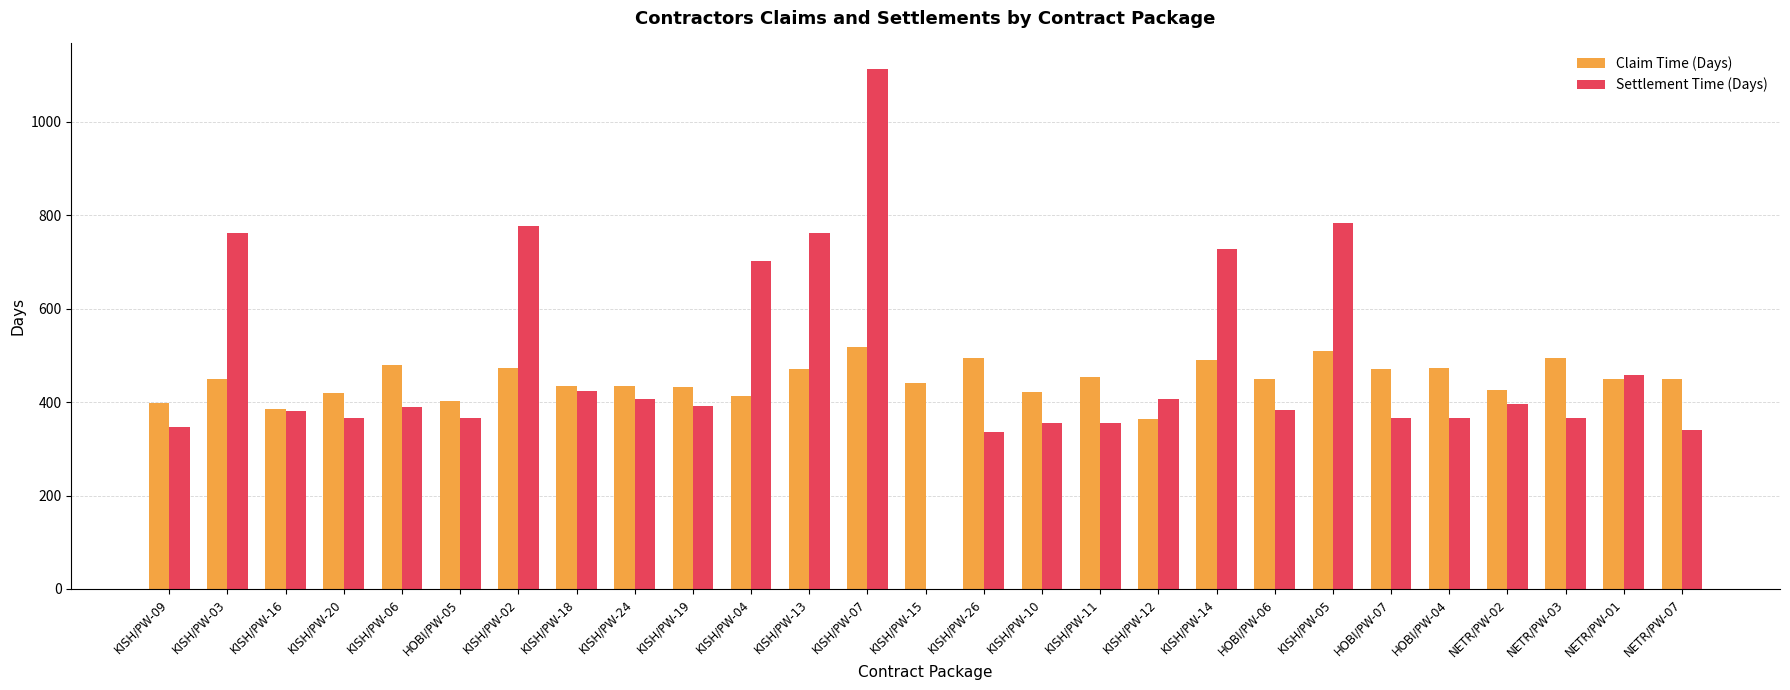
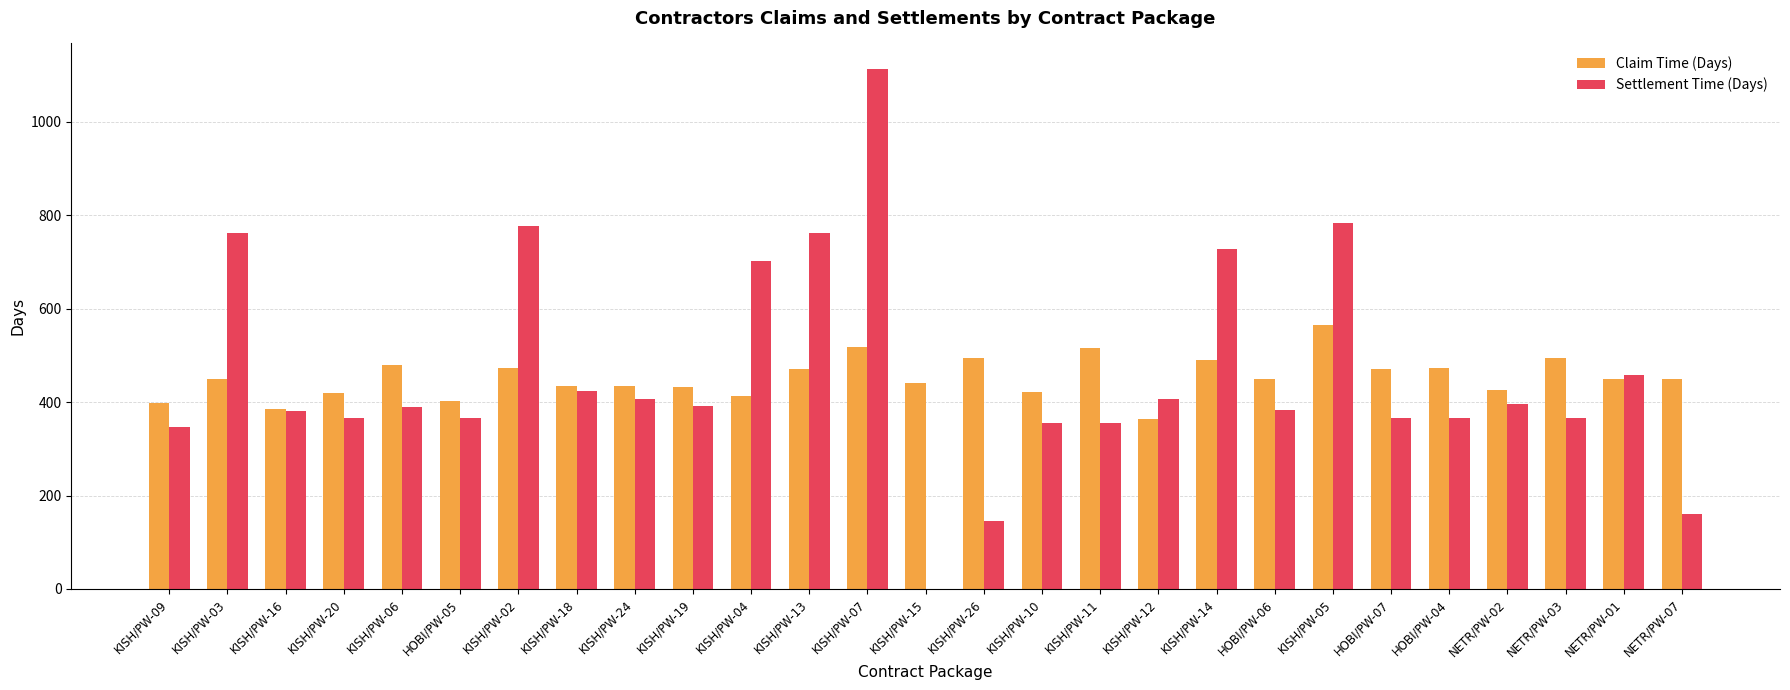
Settlement Time (Days), KISH/PW-26: 340 -> 150
Claim Time (Days), KISH/PW-11: 450 -> 520
Claim Time (Days), KISH/PW-05: 510 -> 560
Settlement Time (Days), NETR/PW-07: 340 -> 160
